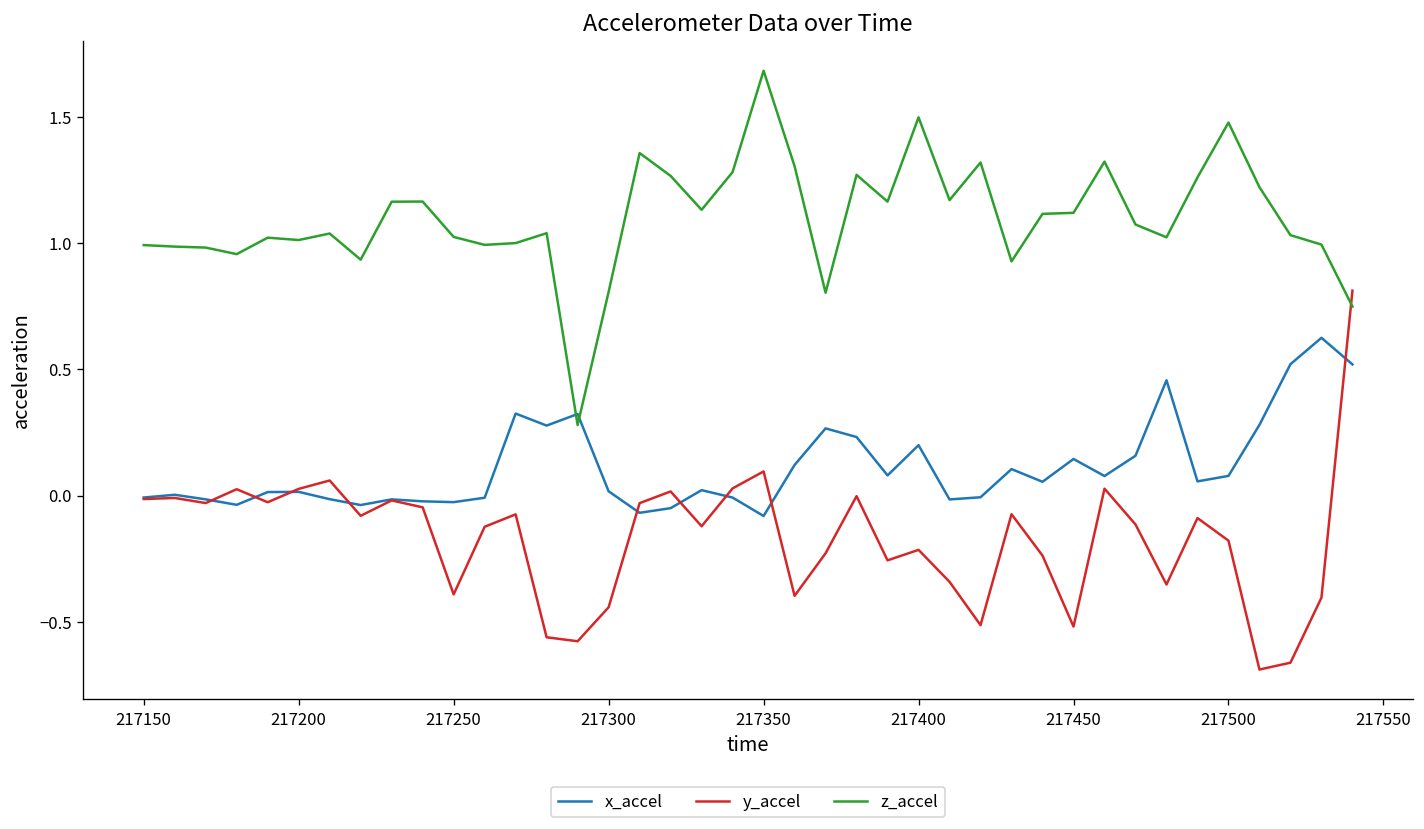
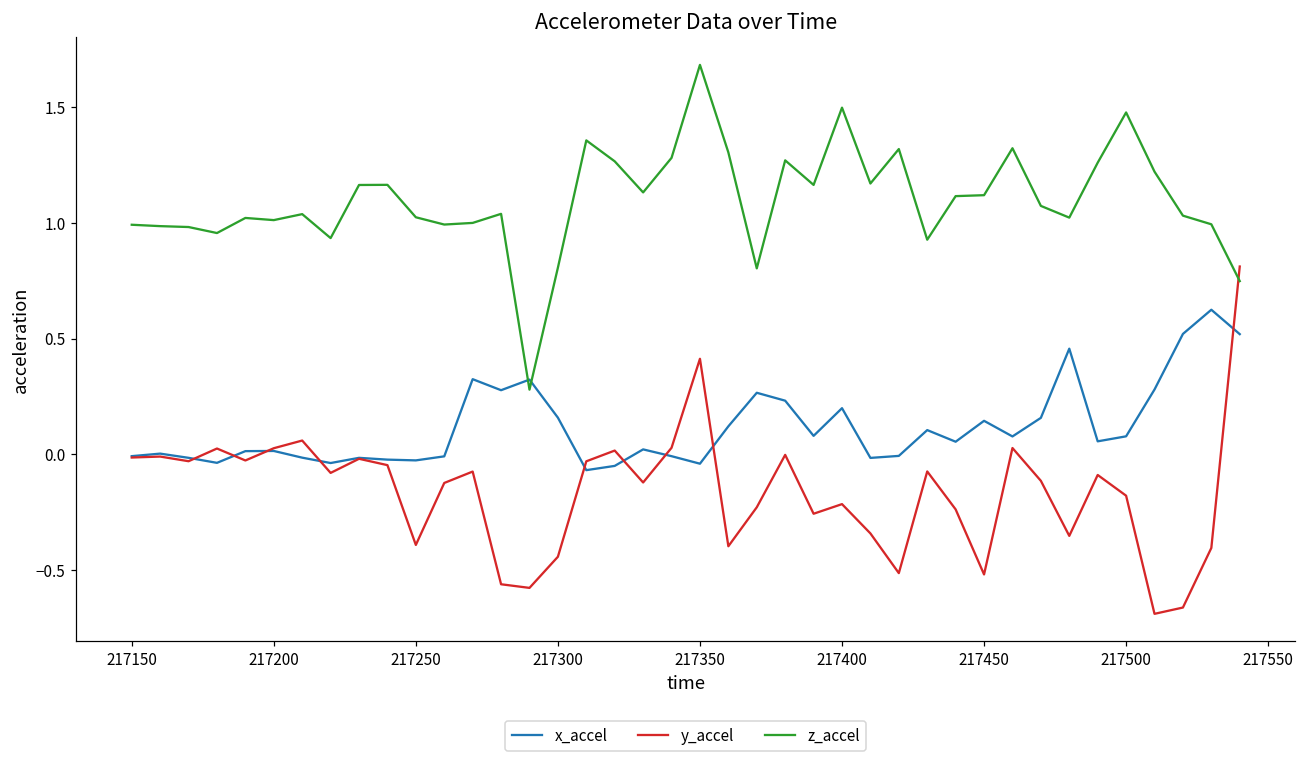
x_accel, 217300: 0.02 -> 0.16
x_accel, 217350: -0.08 -> -0.04
y_accel, 217350: 0.10 -> 0.41
